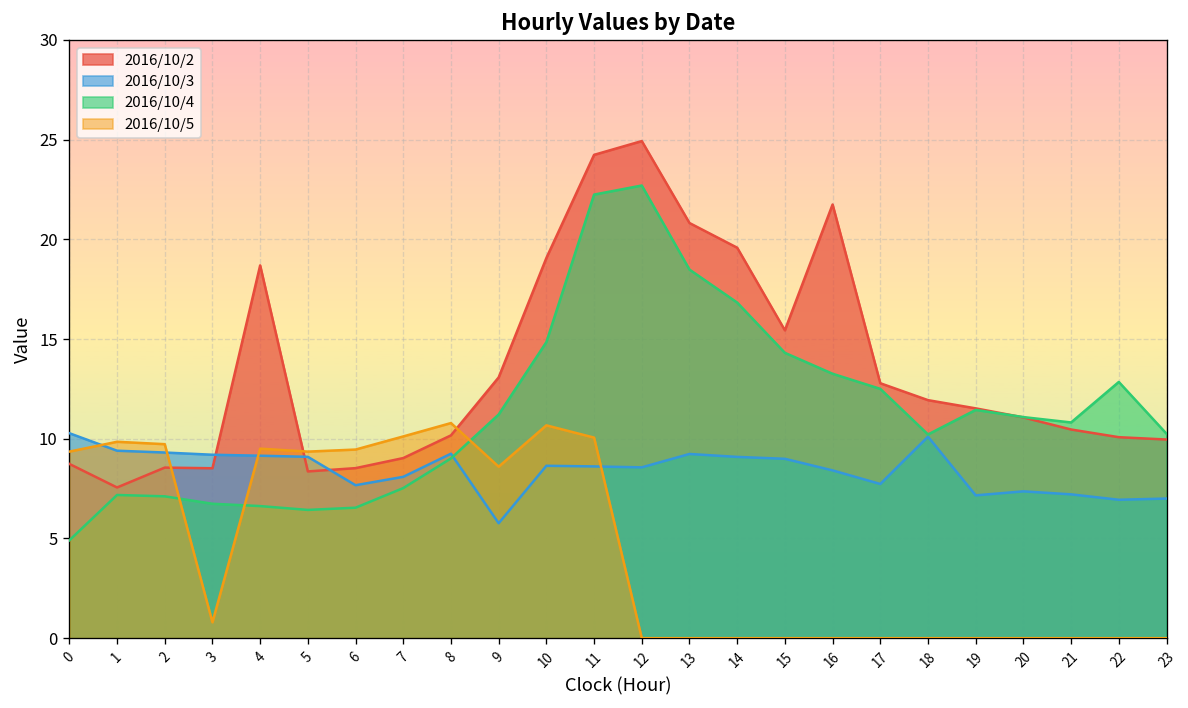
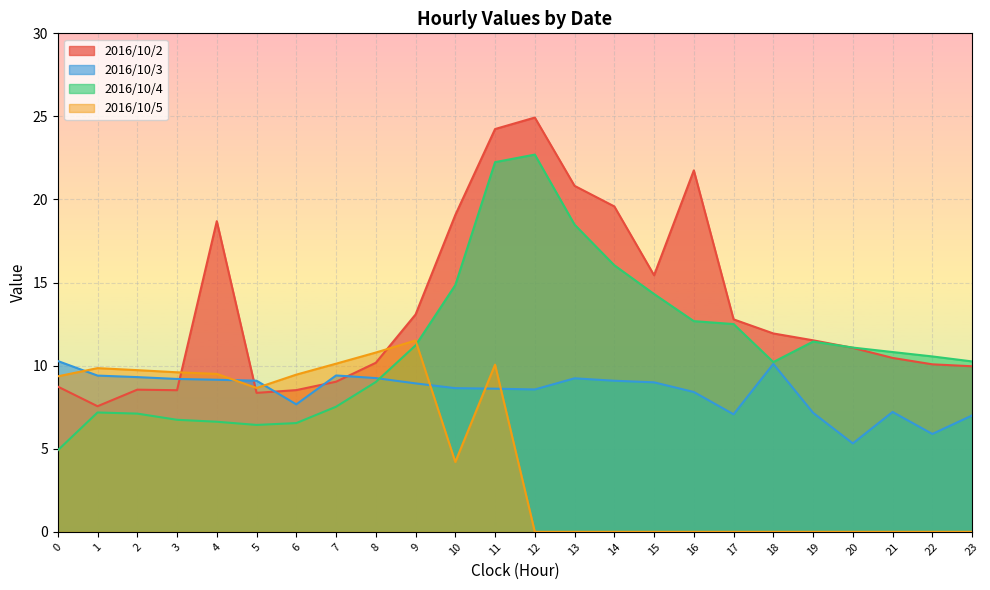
2016/10/5, 3: 0.8 -> 9.6
2016/10/5, 5: 9.4 -> 8.7
2016/10/3, 7: 8.1 -> 9.4
2016/10/3, 9: 5.8 -> 8.9
2016/10/5, 9: 8.6 -> 11.5
2016/10/5, 10: 10.7 -> 4.2
2016/10/4, 14: 16.8 -> 16.0
2016/10/4, 16: 13.3 -> 12.7
2016/10/3, 17: 7.7 -> 7.1
2016/10/3, 20: 7.4 -> 5.3
2016/10/3, 22: 6.9 -> 5.9
2016/10/4, 22: 12.9 -> 10.6
